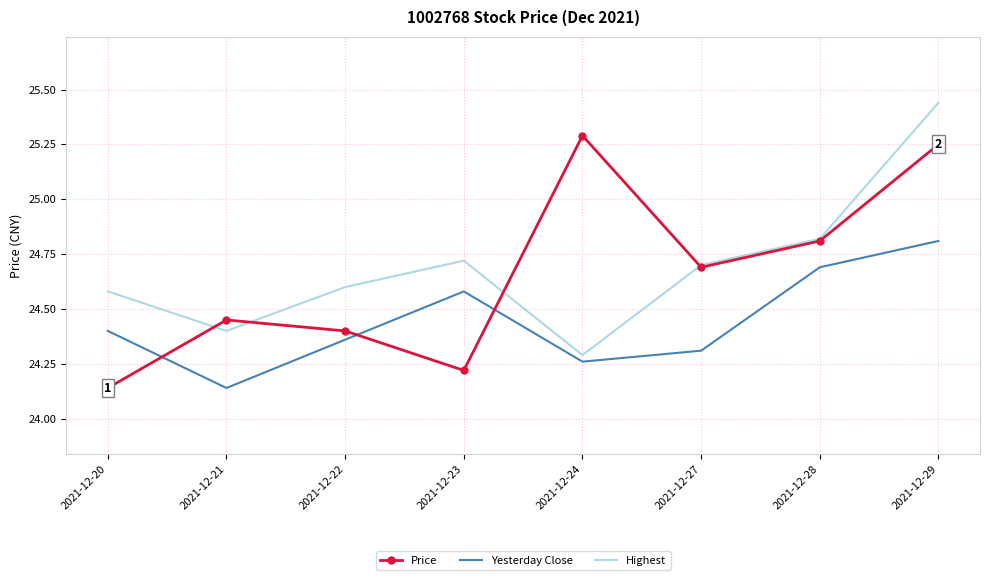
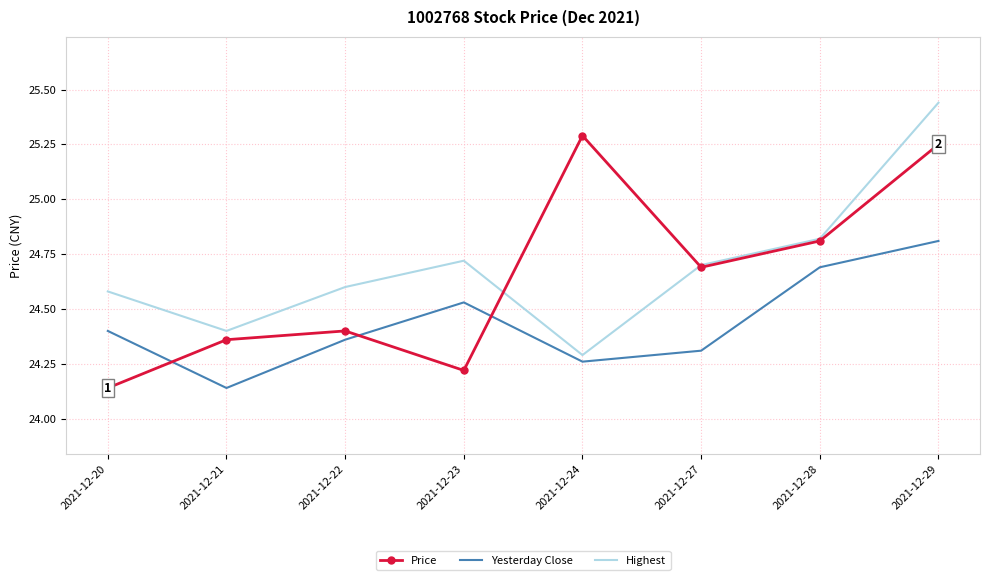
Price, 2021-12-21: 24.45 -> 24.36
Yesterday Close, 2021-12-23: 24.58 -> 24.53
